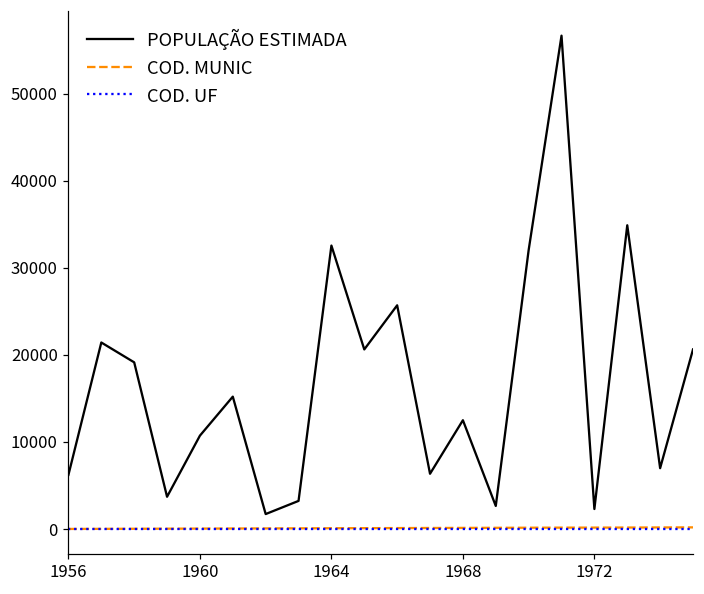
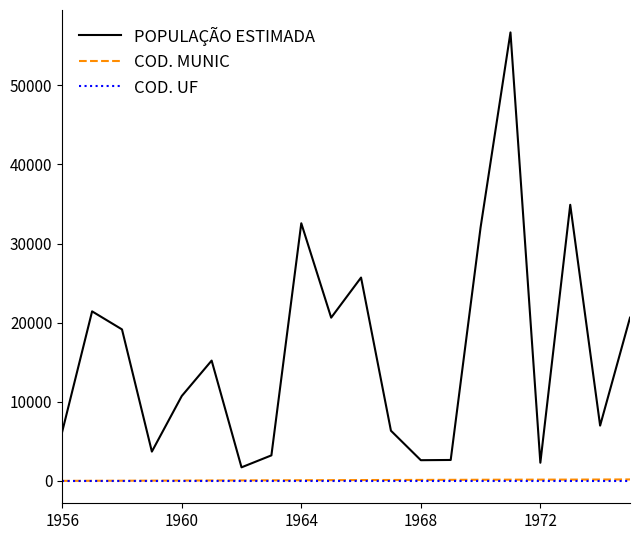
POPULAÇÃO ESTIMADA, 1968: 13000 -> 3000
